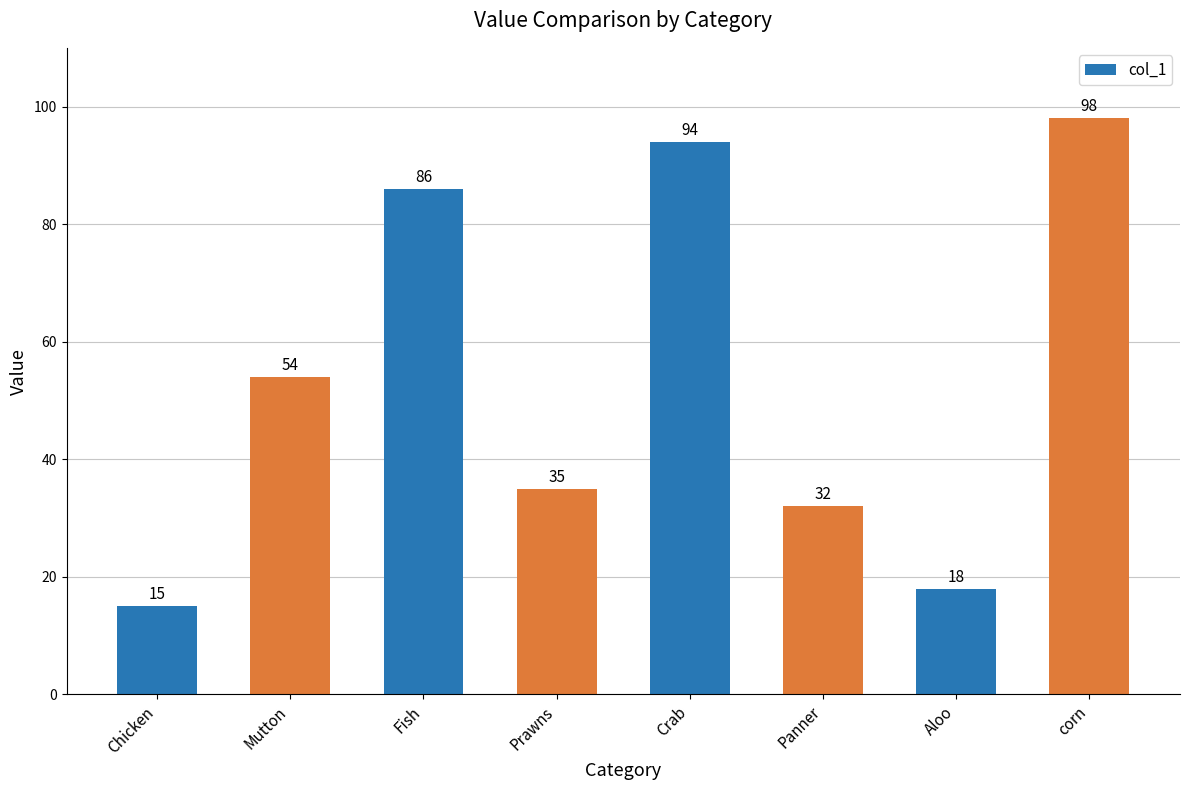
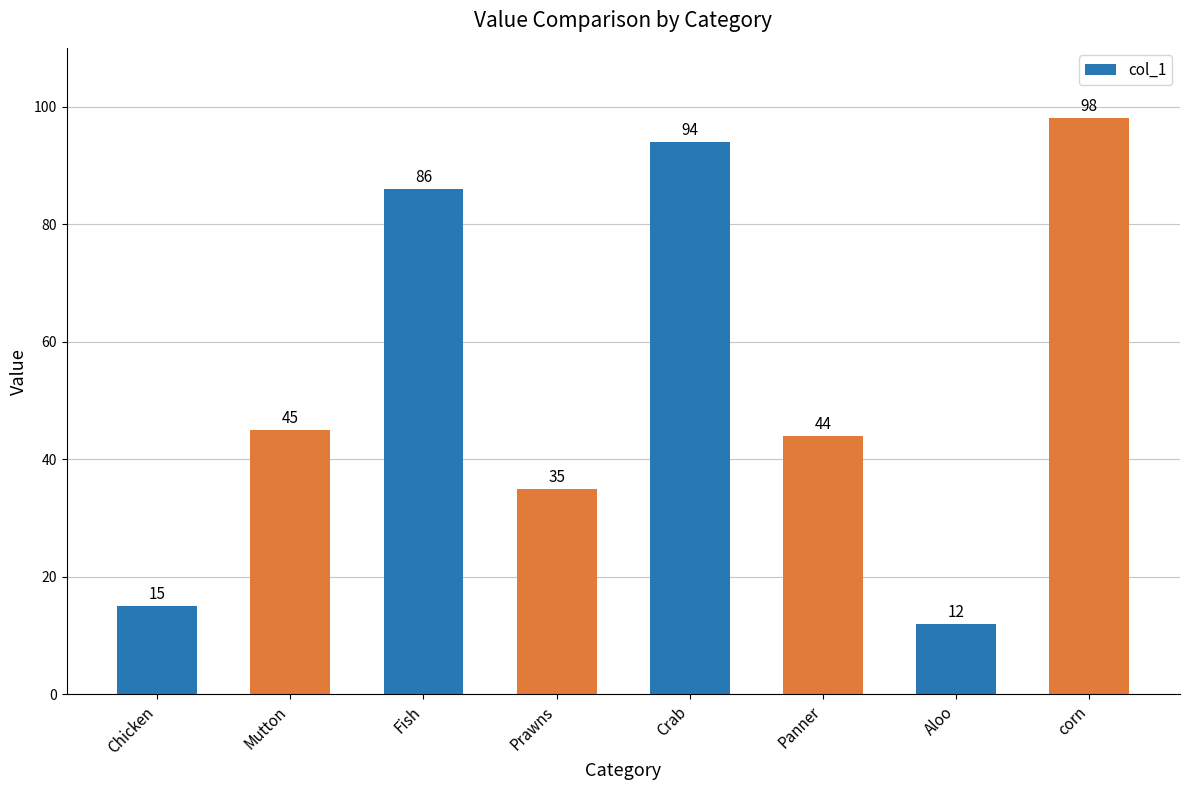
Mutton: 54 -> 45
Panner: 32 -> 44
Aloo: 18 -> 12
